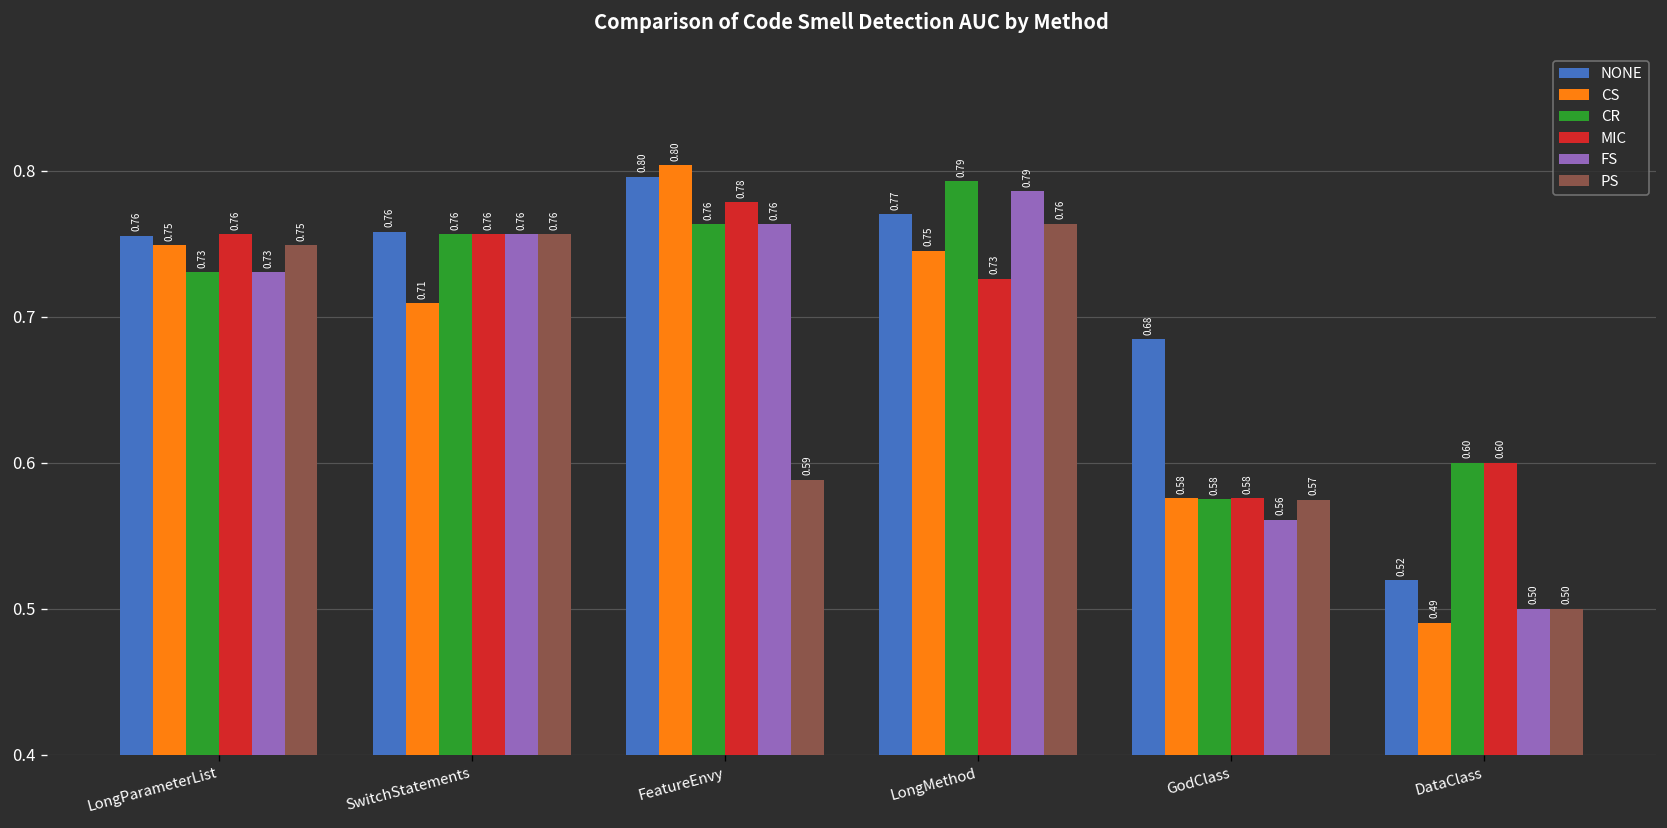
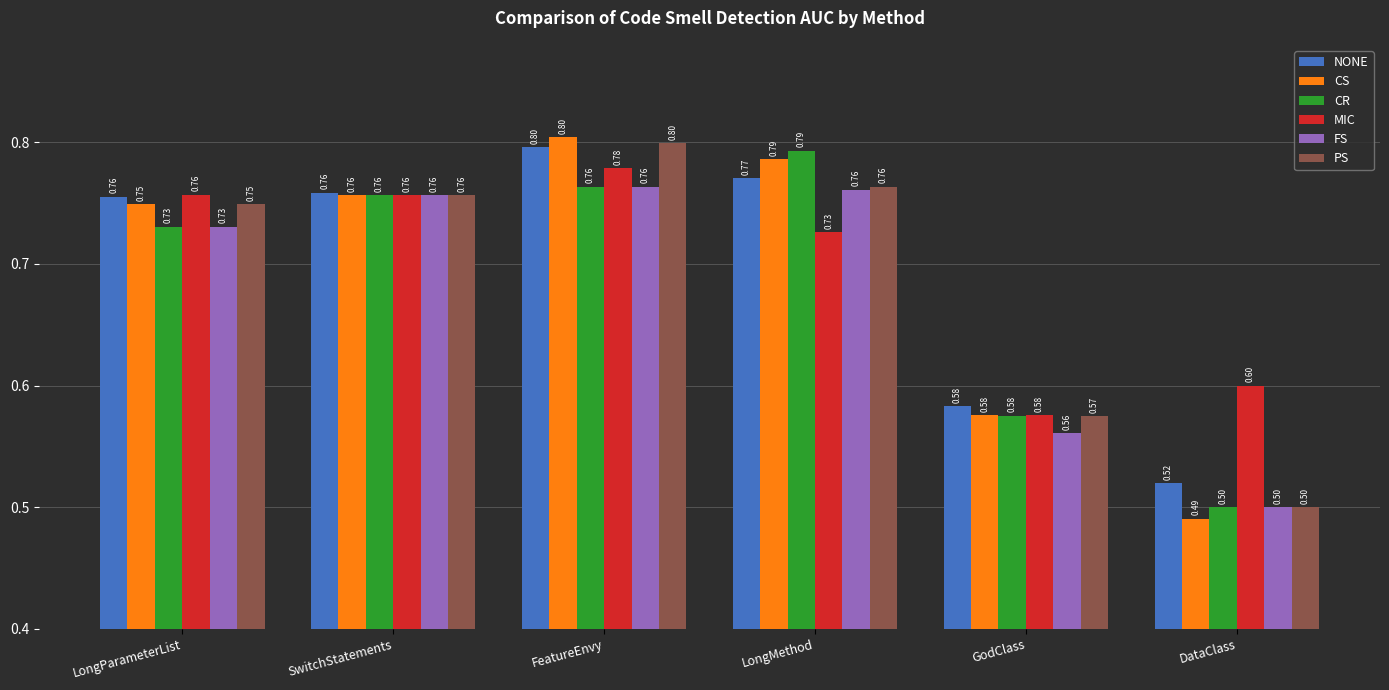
CS, SwitchStatements: 0.71 -> 0.76
PS, FeatureEnvy: 0.59 -> 0.80
CS, LongMethod: 0.75 -> 0.79
FS, LongMethod: 0.79 -> 0.76
NONE, GodClass: 0.68 -> 0.58
CR, DataClass: 0.60 -> 0.50
